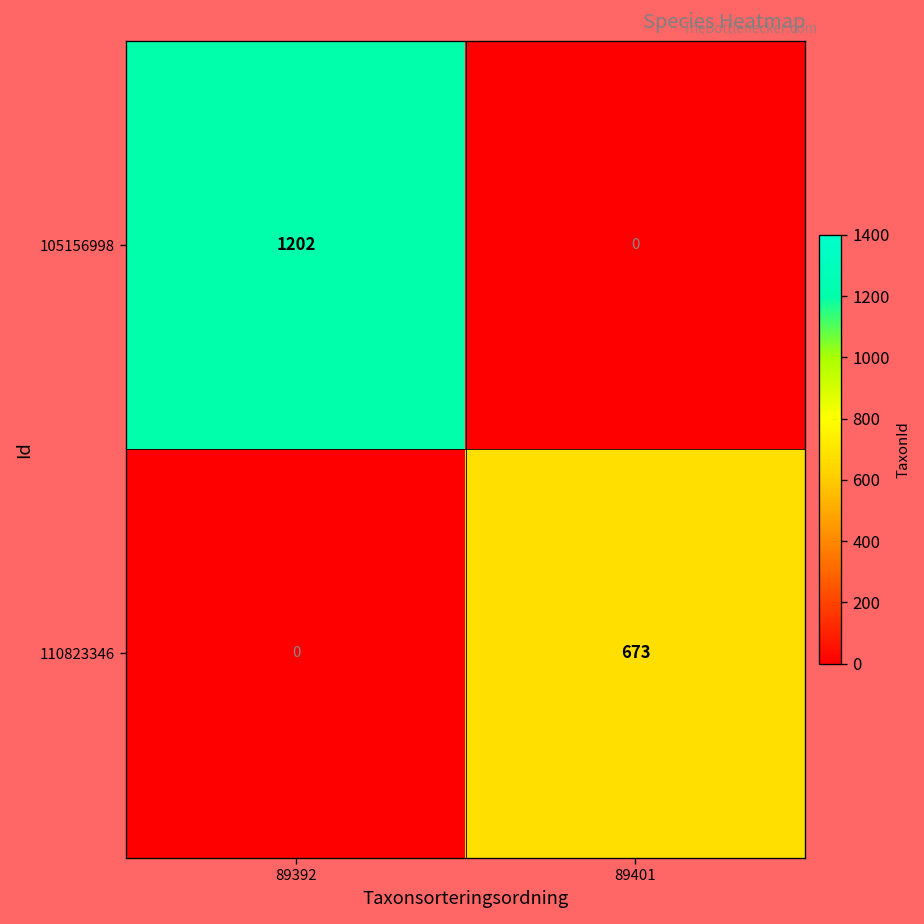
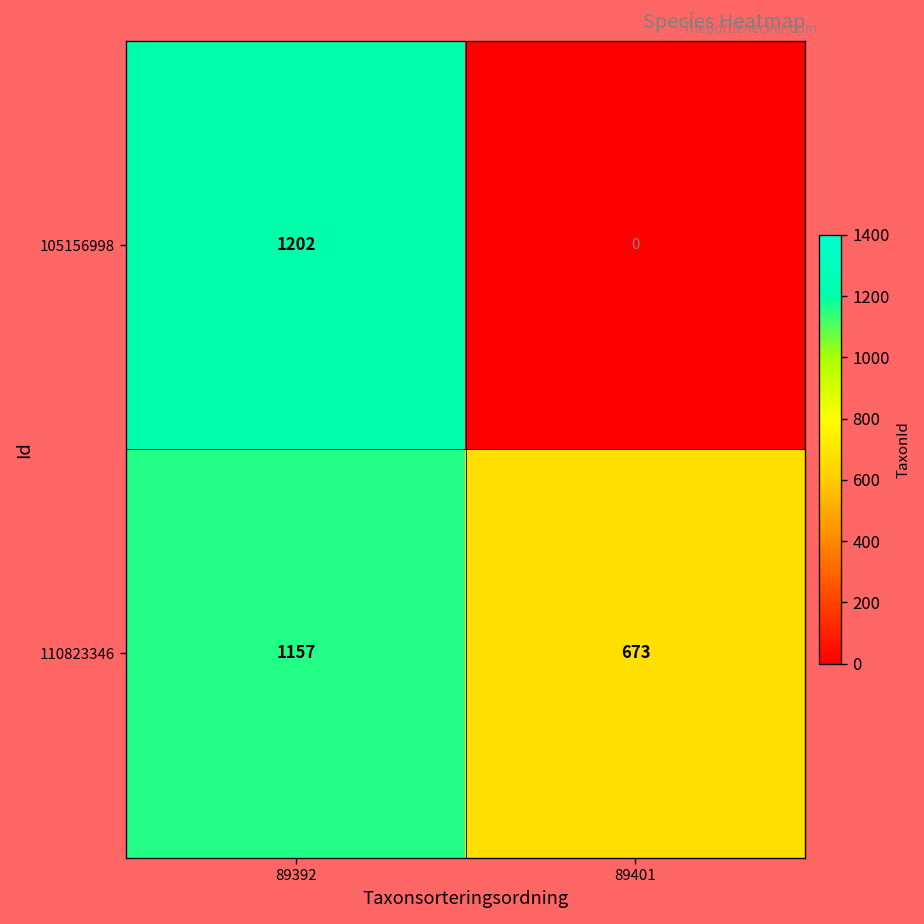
110823346, 89392: 0 -> 1157
